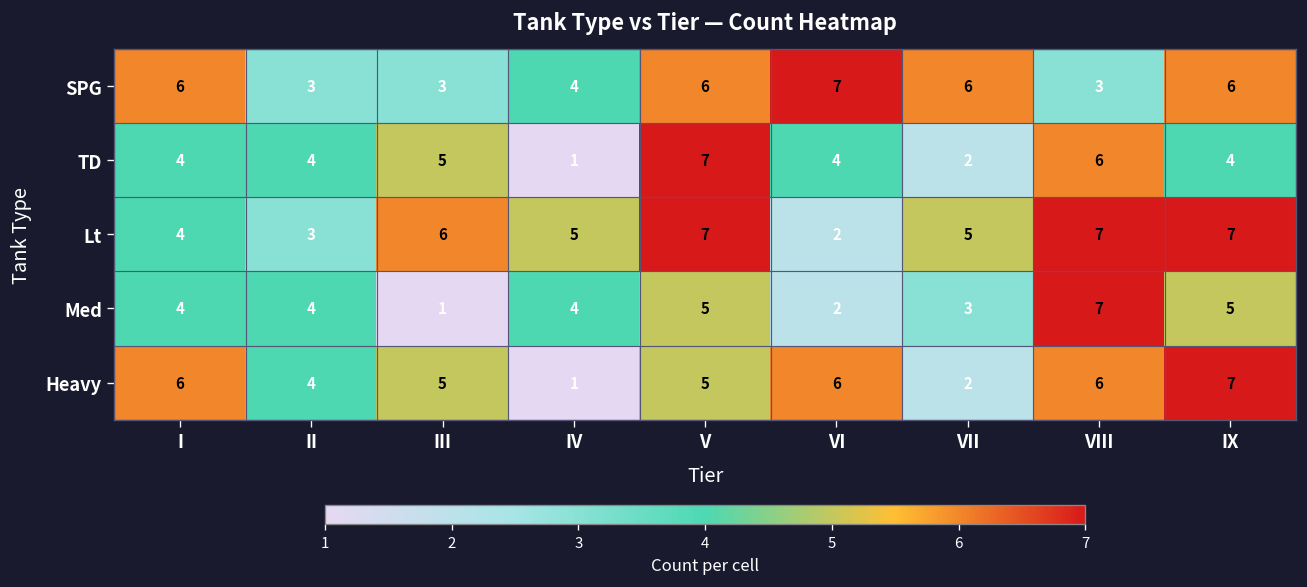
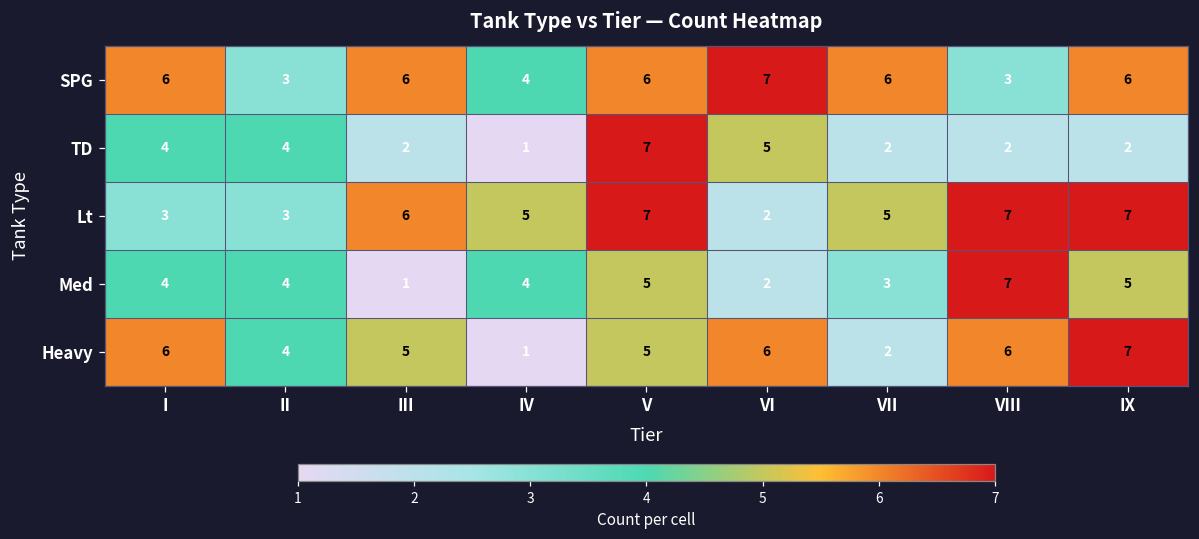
SPG, III: 3 -> 6
TD, III: 5 -> 2
TD, VI: 4 -> 5
TD, VIII: 6 -> 2
TD, IX: 4 -> 2
Lt, I: 4 -> 3
